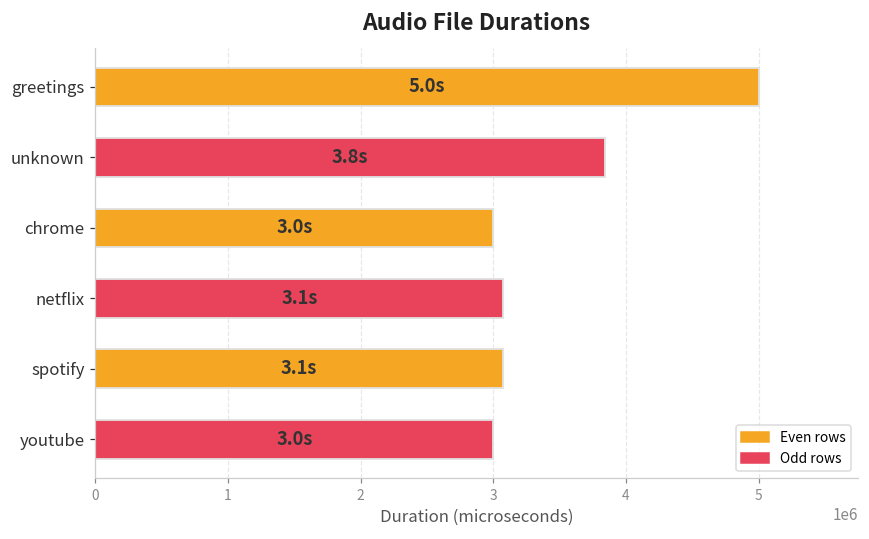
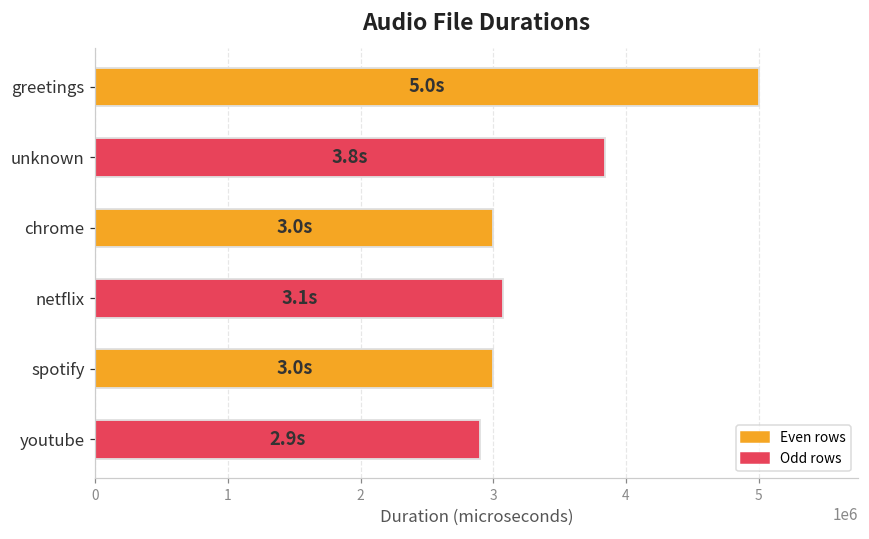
spotify: 3.1s -> 3.0s
youtube: 3.0s -> 2.9s
